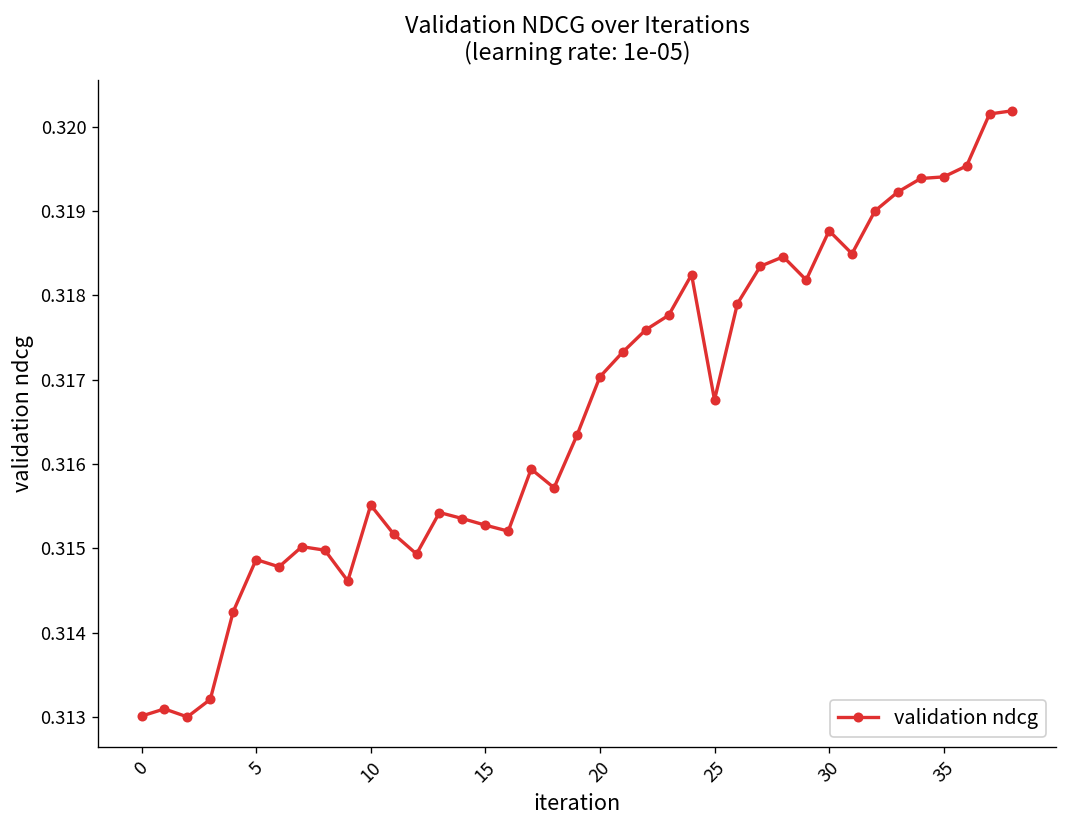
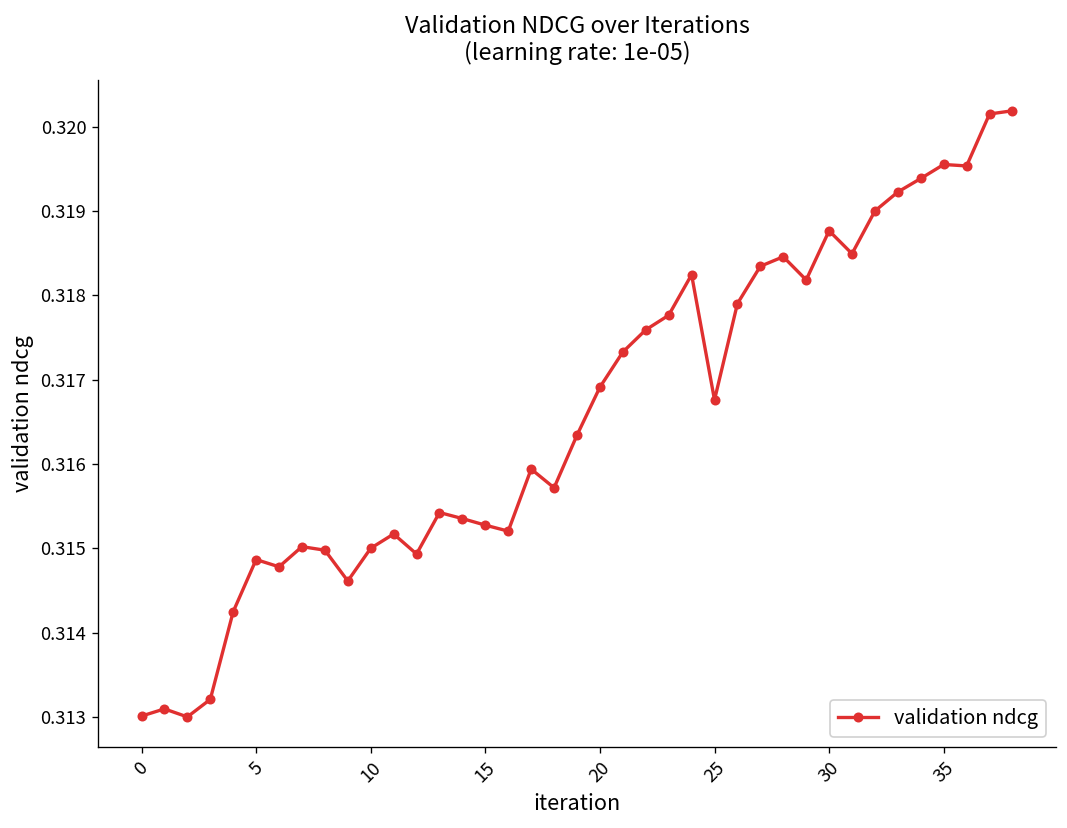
10: 0.3155 -> 0.3150
20: 0.3170 -> 0.3169
35: 0.3194 -> 0.3196
